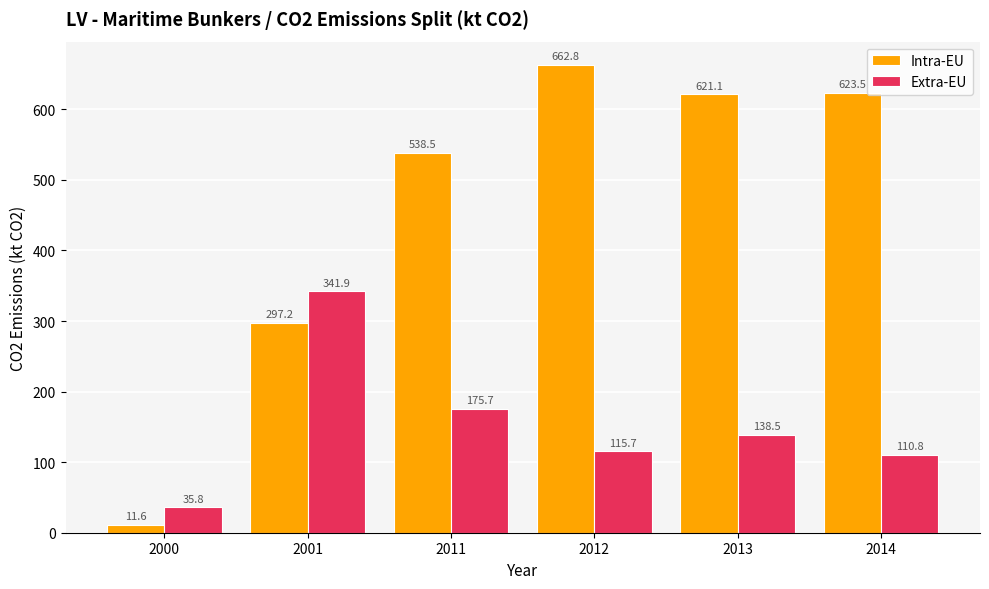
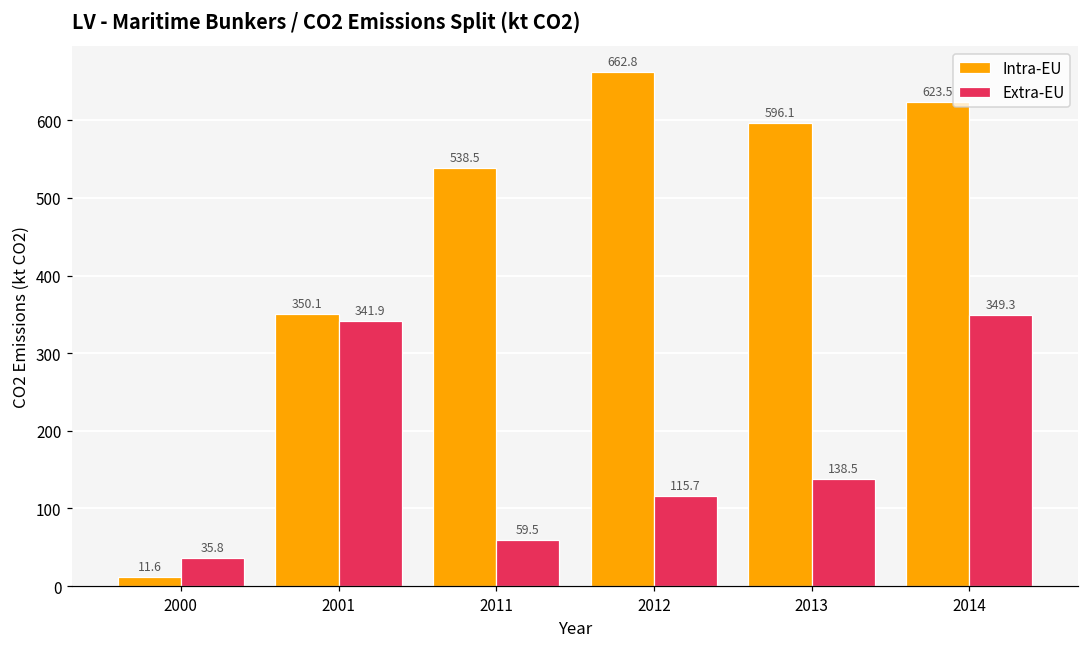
Intra-EU, 2001: 297.2 -> 350.1
Extra-EU, 2011: 175.7 -> 59.5
Intra-EU, 2013: 621.1 -> 596.1
Extra-EU, 2014: 110.8 -> 349.3
